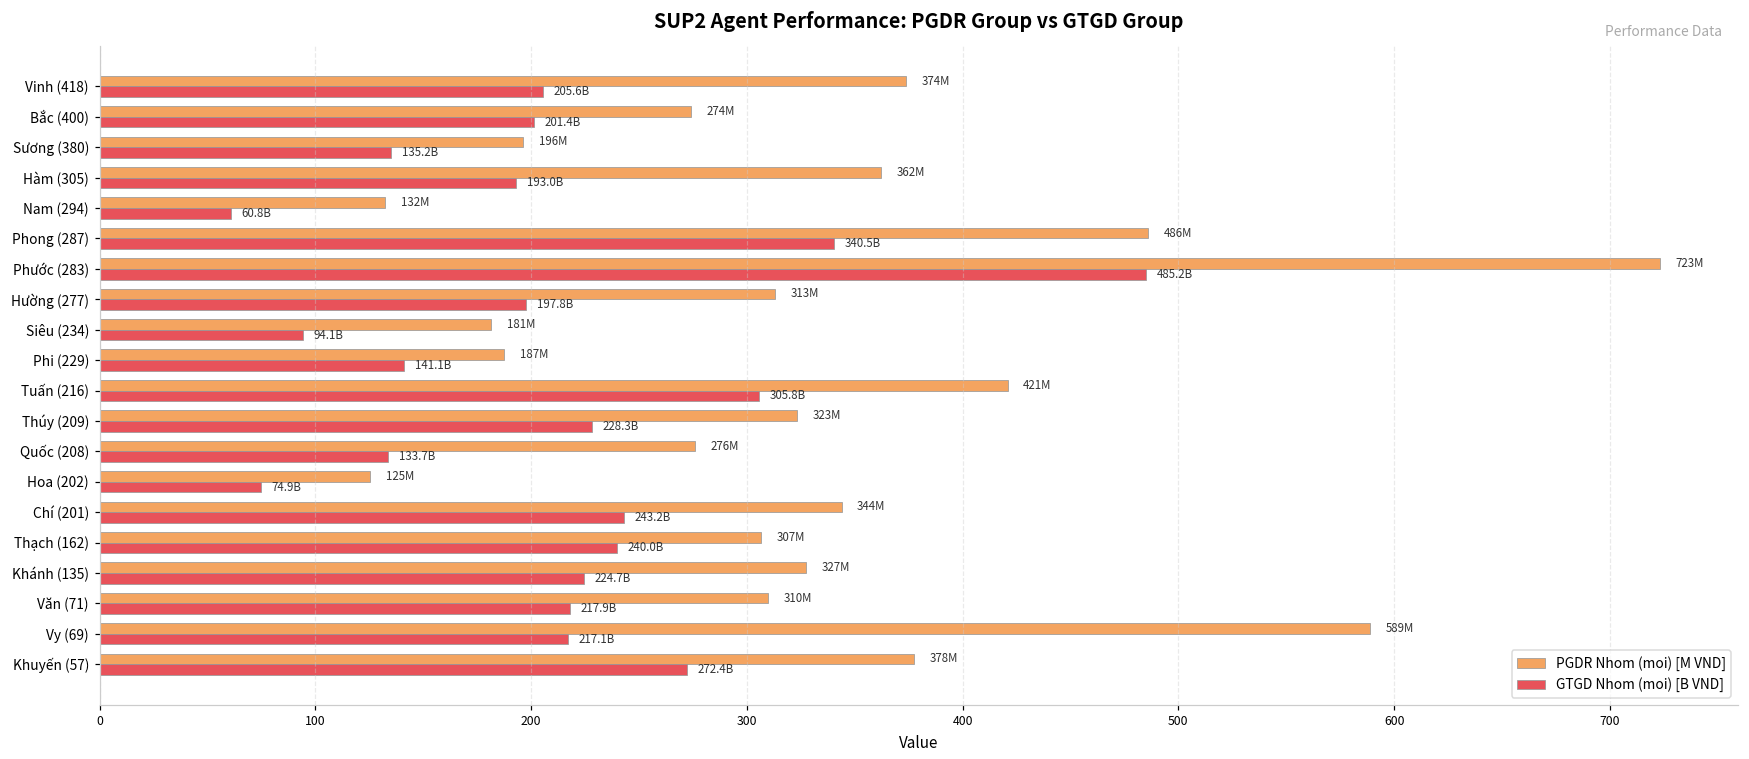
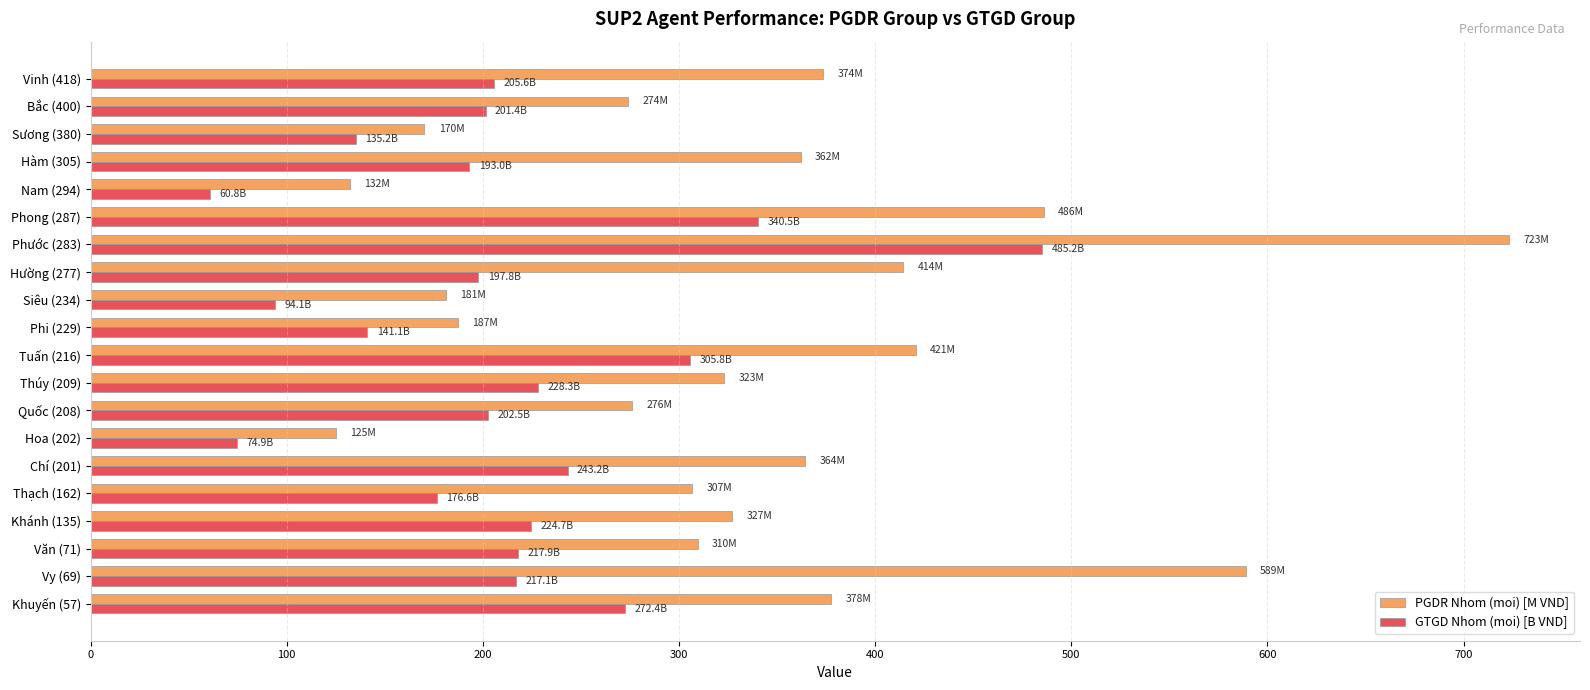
PGDR Nhom (moi) [M VND], Sương (380): 196M -> 170M
PGDR Nhom (moi) [M VND], Hường (277): 313M -> 414M
GTGD Nhom (moi) [B VND], Quốc (208): 133.7B -> 202.5B
PGDR Nhom (moi) [M VND], Chí (201): 344M -> 364M
GTGD Nhom (moi) [B VND], Thạch (162): 240.0B -> 176.6B
